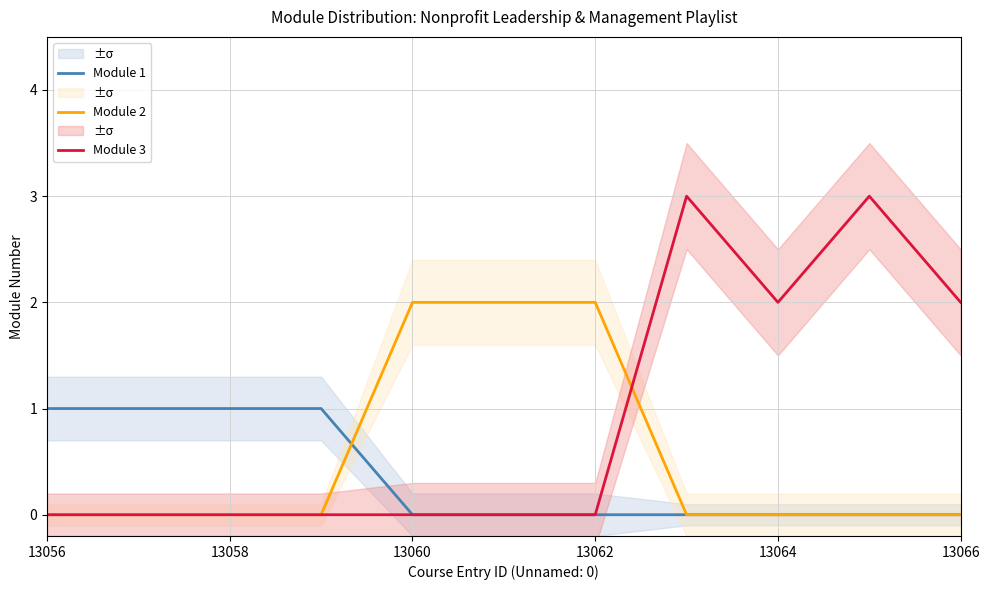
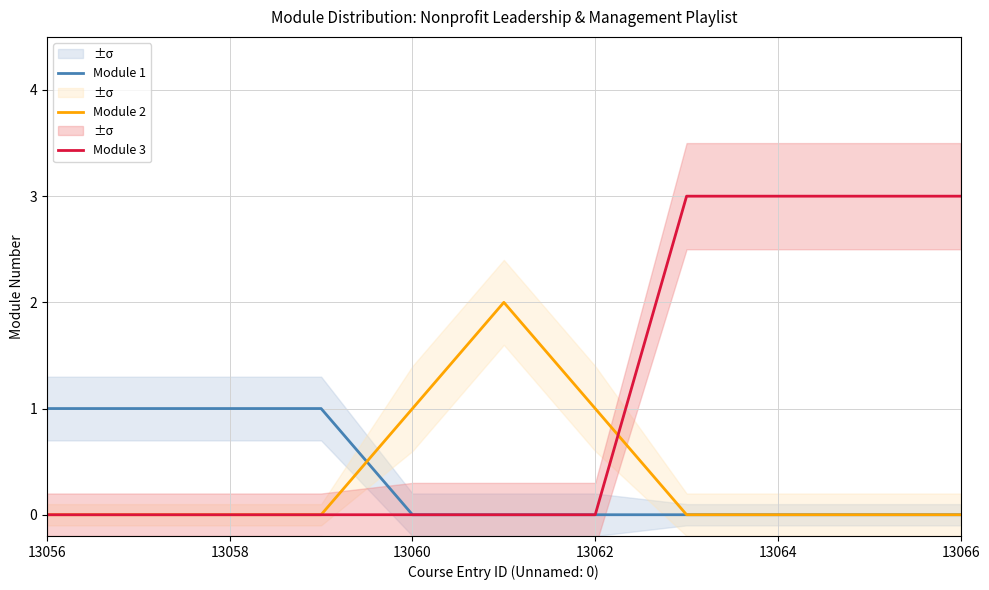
Module 2, 13060: 2 -> 1
Module 2, 13062: 2 -> 1
Module 3, 13064: 2 -> 3
Module 3, 13066: 2 -> 3
